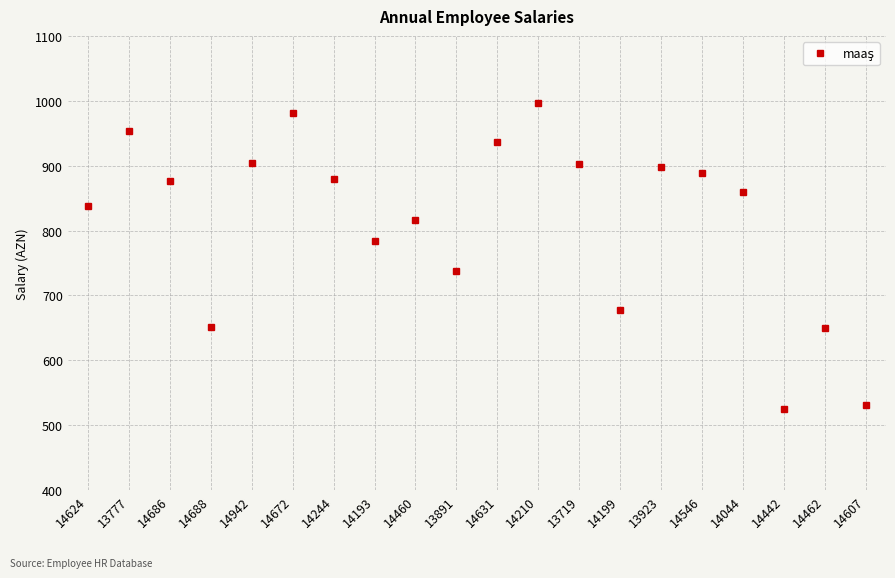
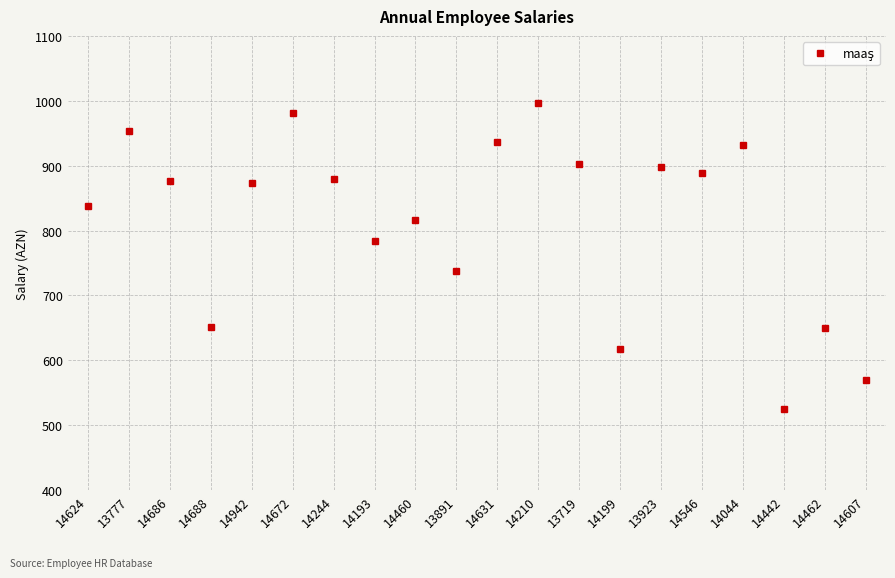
14942: 900 -> 870
14199: 680 -> 620
14044: 860 -> 930
14607: 530 -> 570
